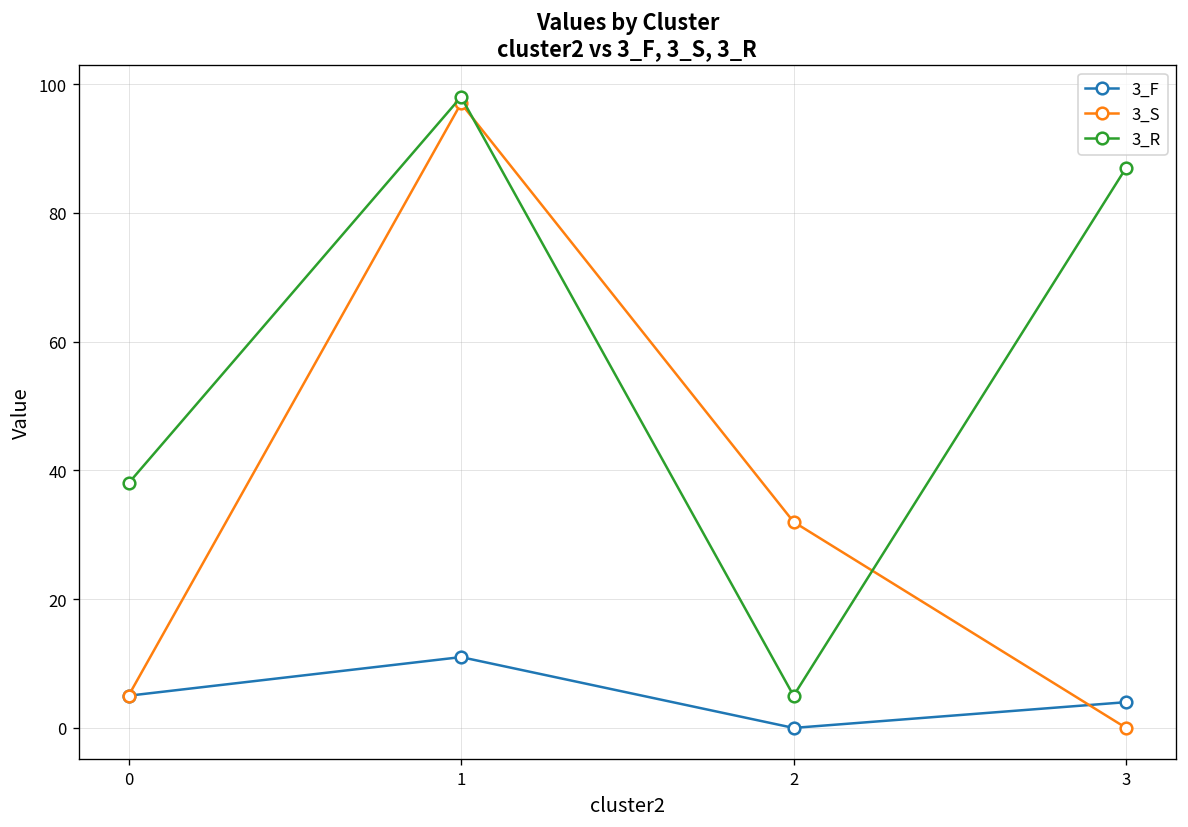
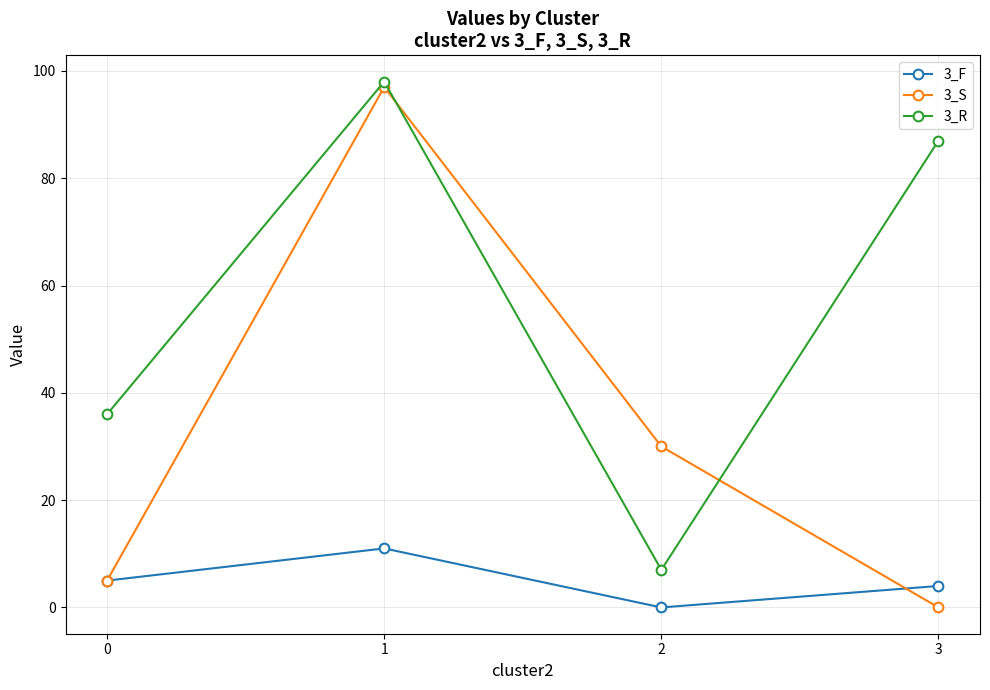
3_R, 0: 38 -> 36
3_S, 2: 32 -> 30
3_R, 2: 5 -> 7
